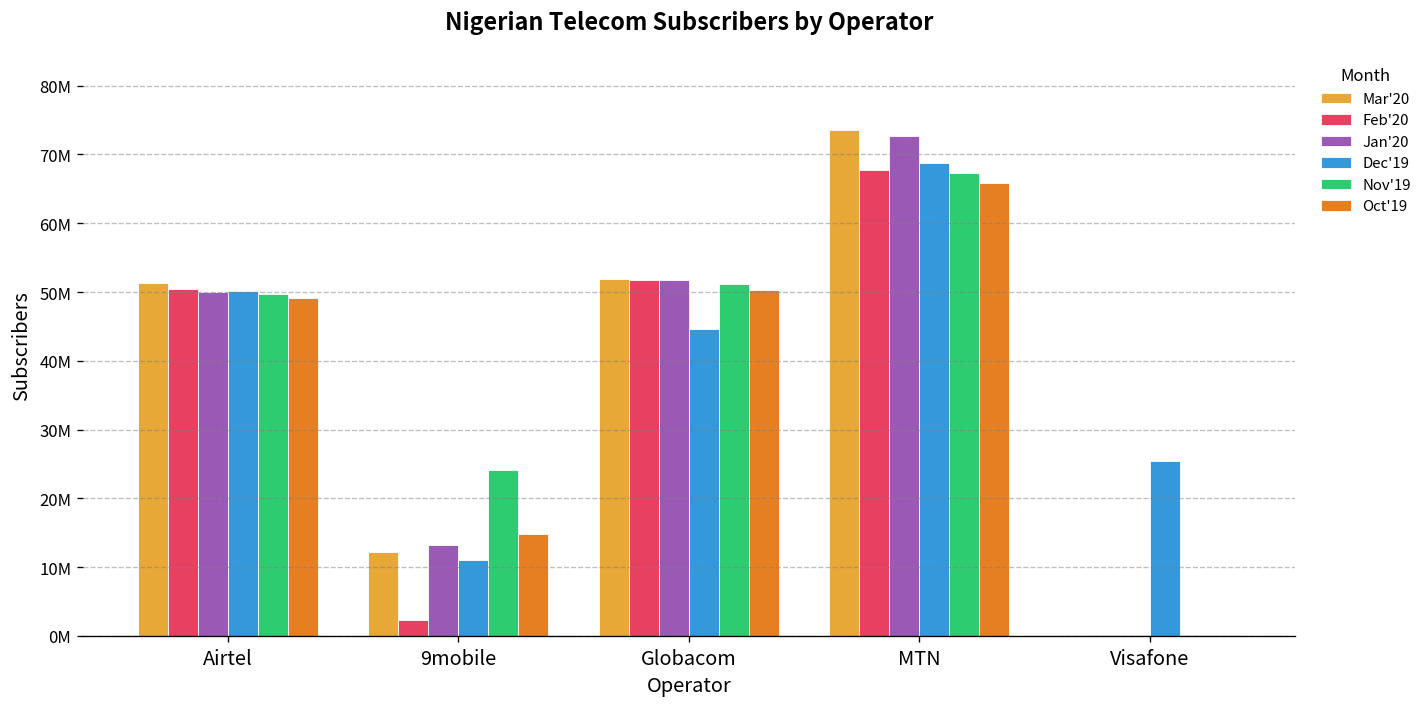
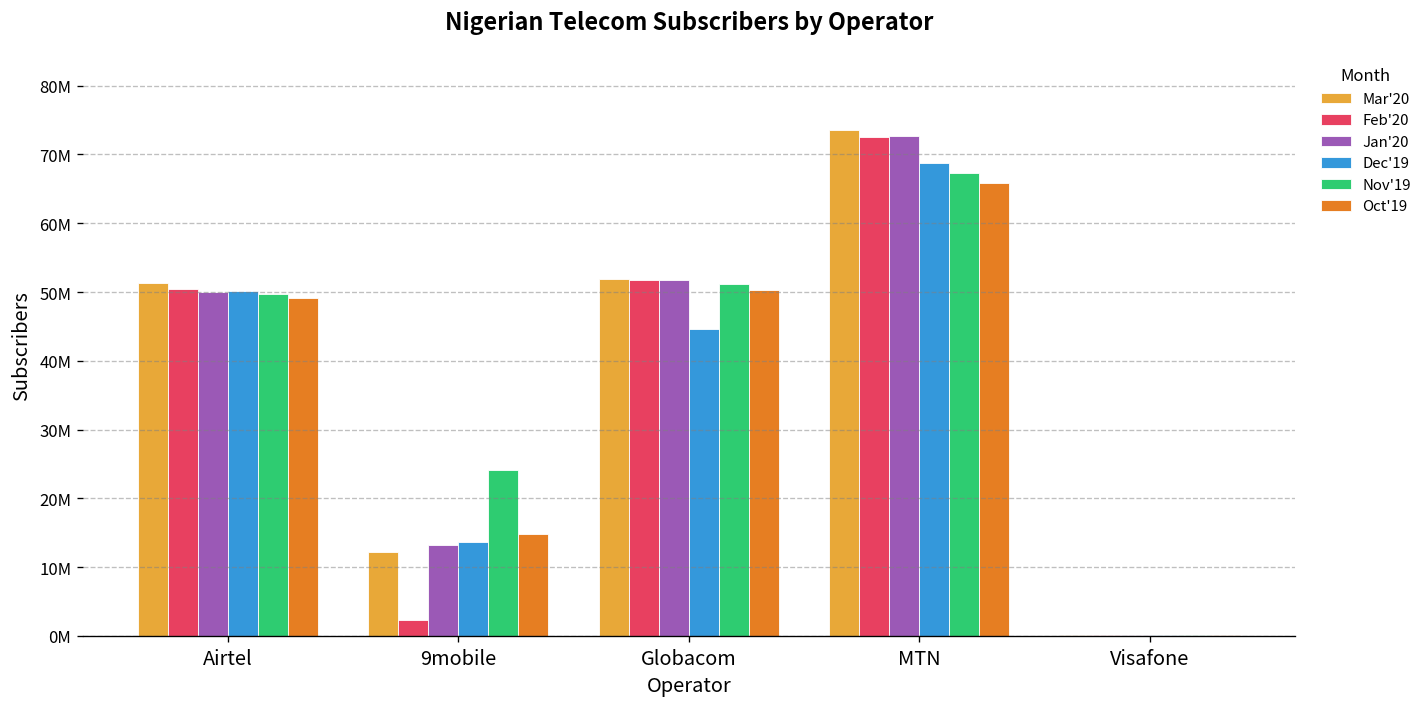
Dec'19, 9mobile: 11000000 -> 14000000
Feb'20, MTN: 68000000 -> 72000000
Dec'19, Visafone: 25000000 -> 0
